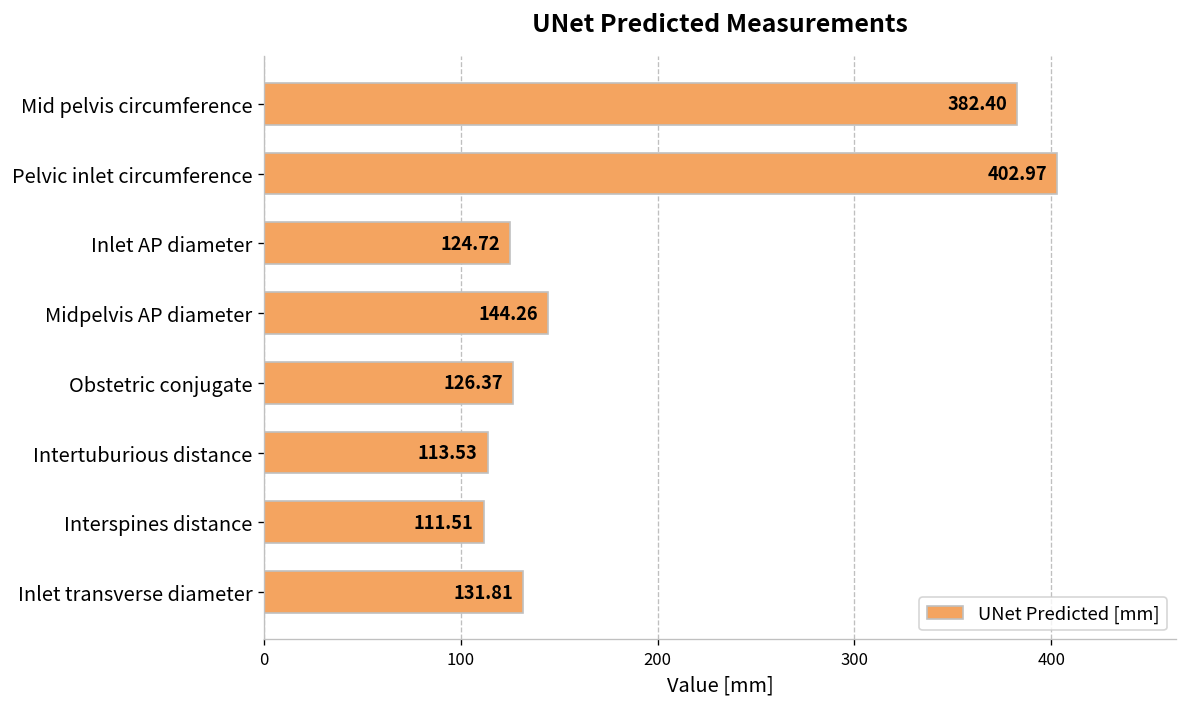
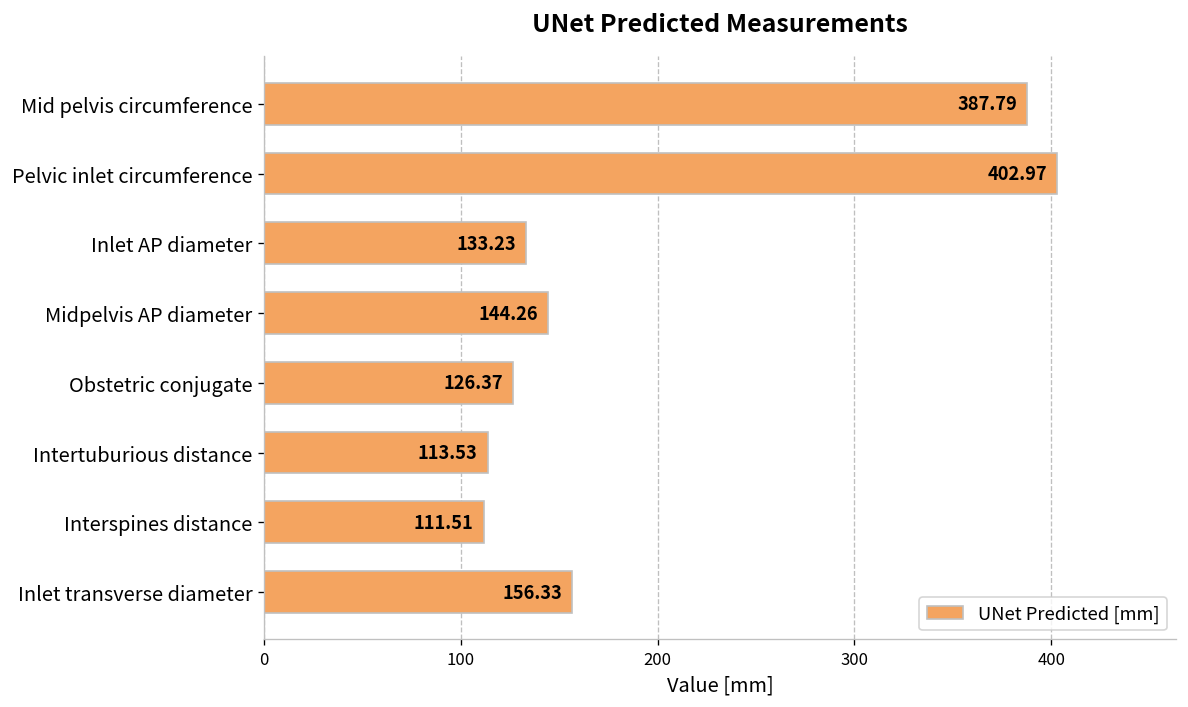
Mid pelvis circumference: 382.40 -> 387.79
Inlet AP diameter: 124.72 -> 133.23
Inlet transverse diameter: 131.81 -> 156.33
